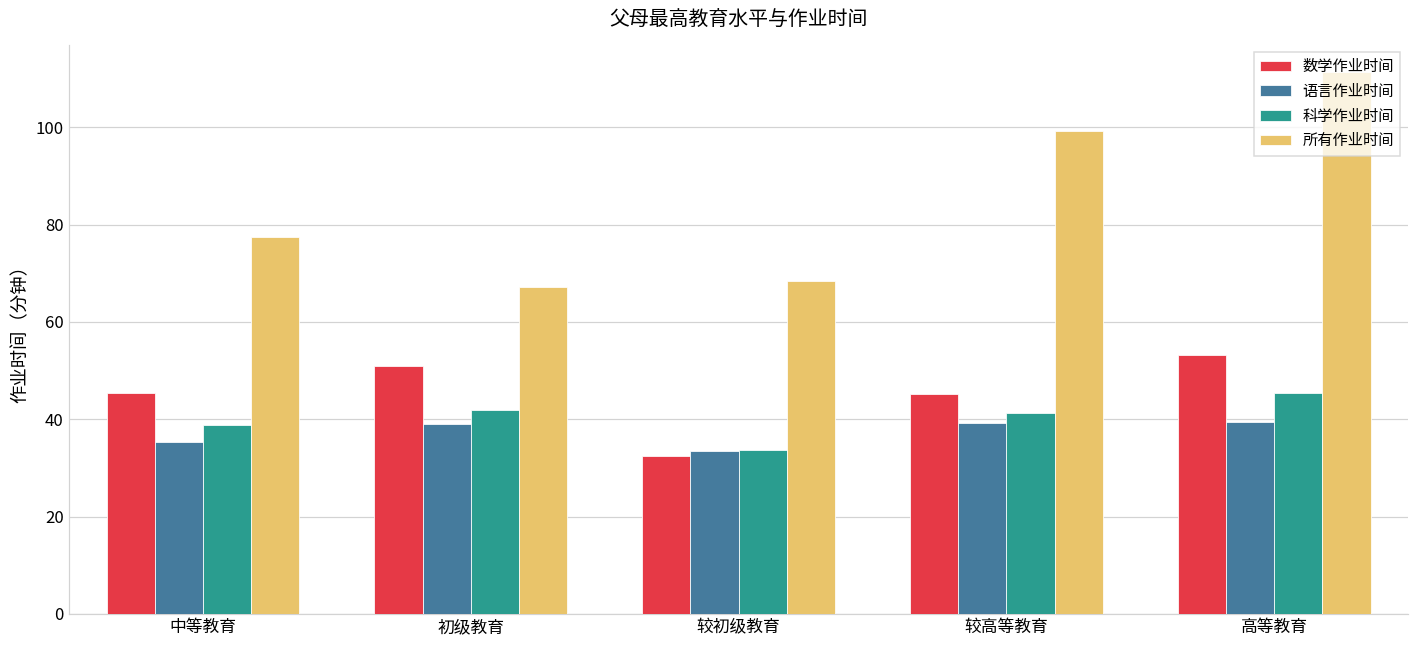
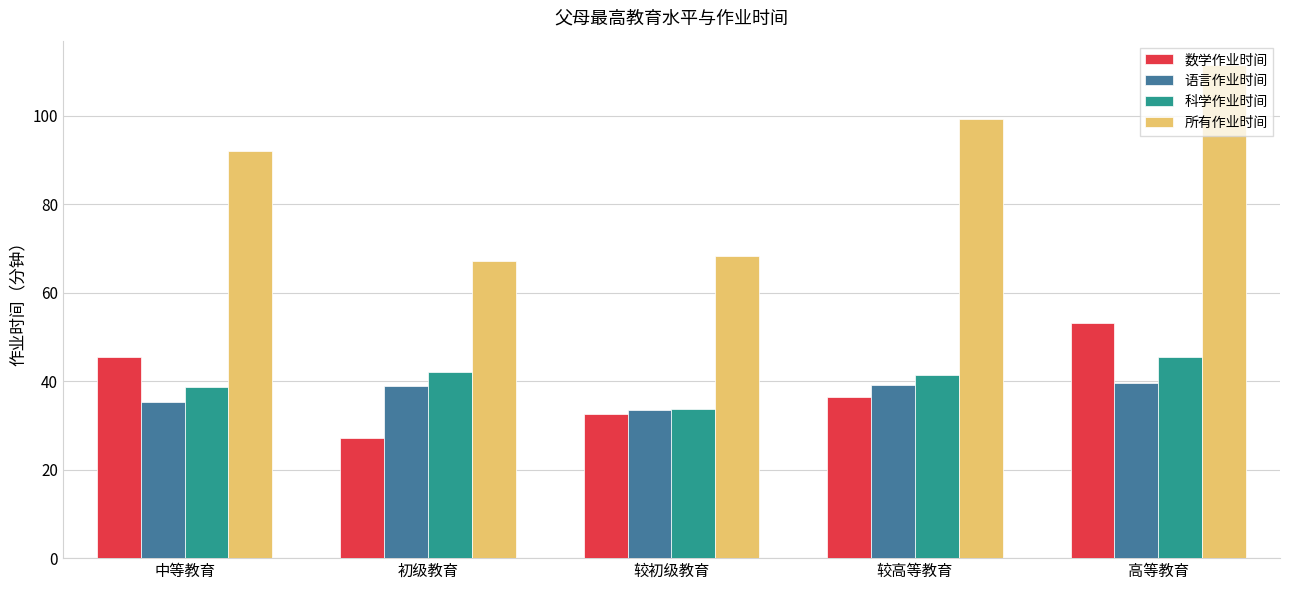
所有作业时间, 中等教育: 77 -> 92
数学作业时间, 初级教育: 51 -> 27
数学作业时间, 较高等教育: 45 -> 36
